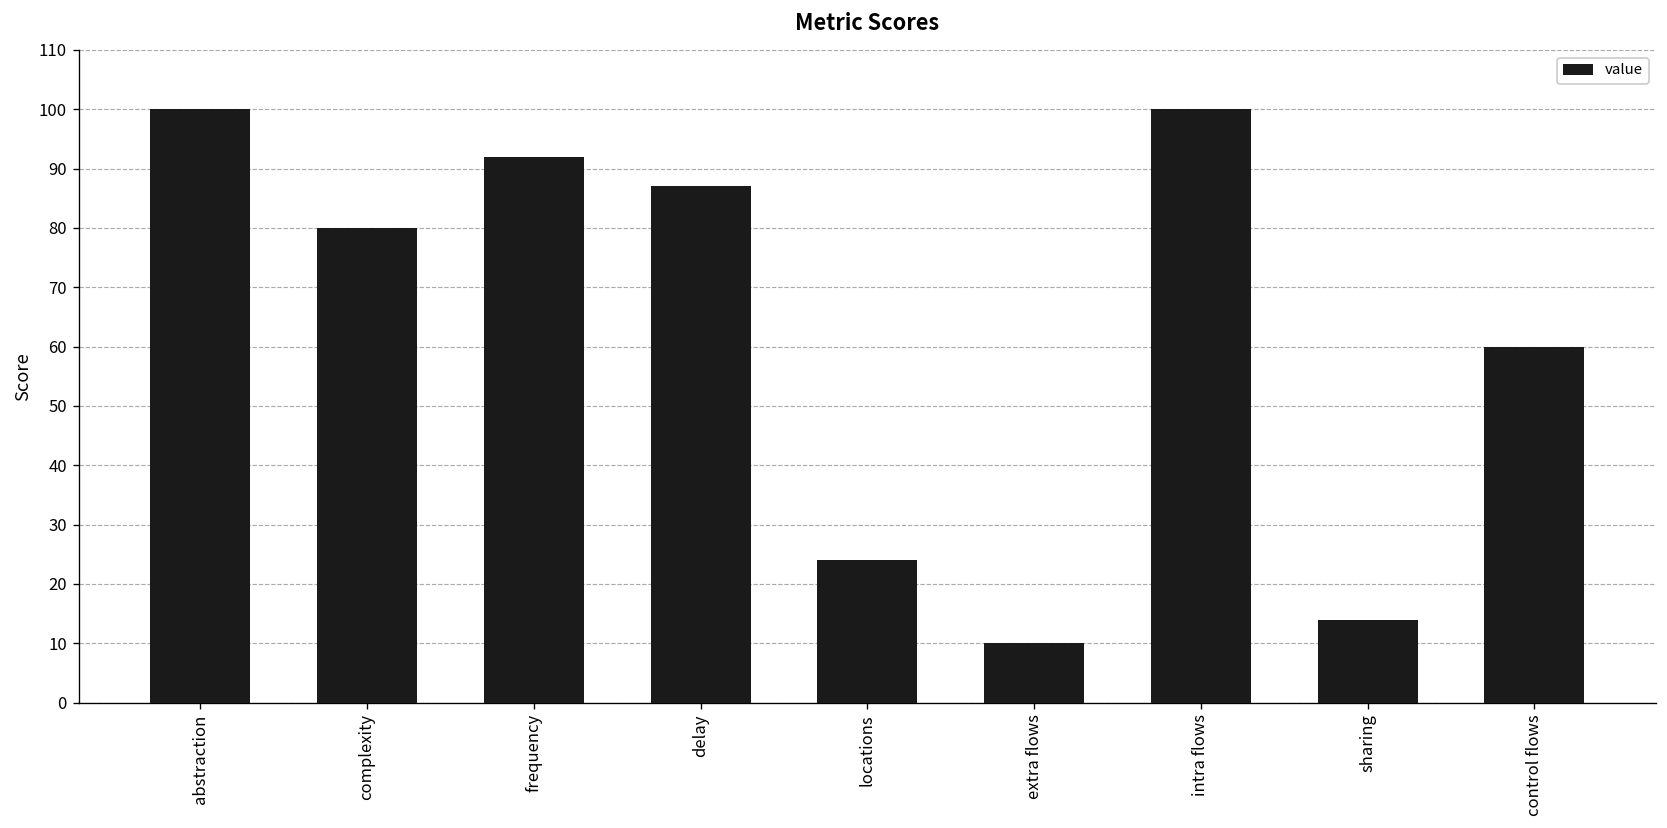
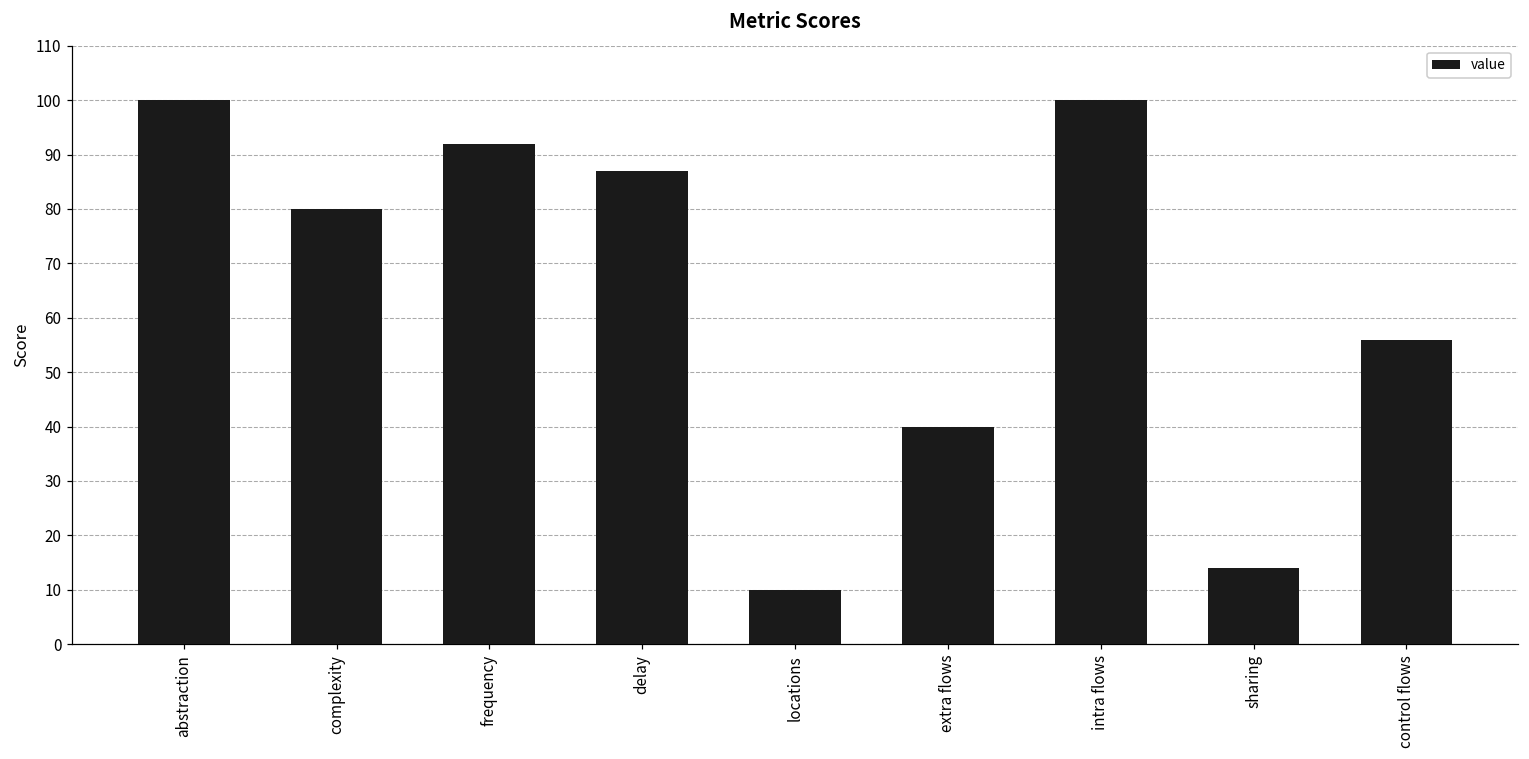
locations: 24 -> 10
extra flows: 10 -> 40
control flows: 60 -> 56
